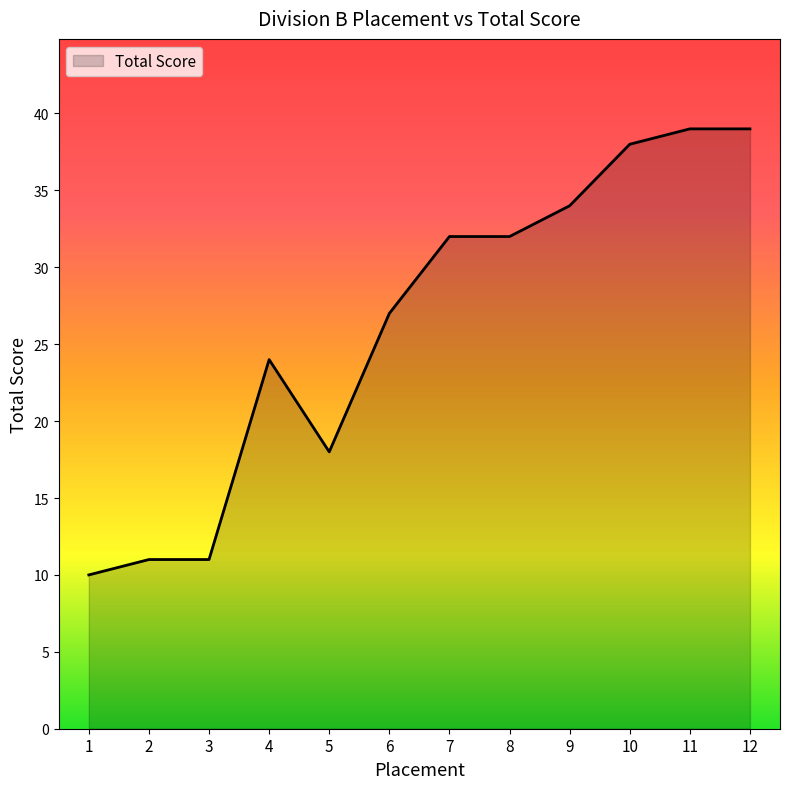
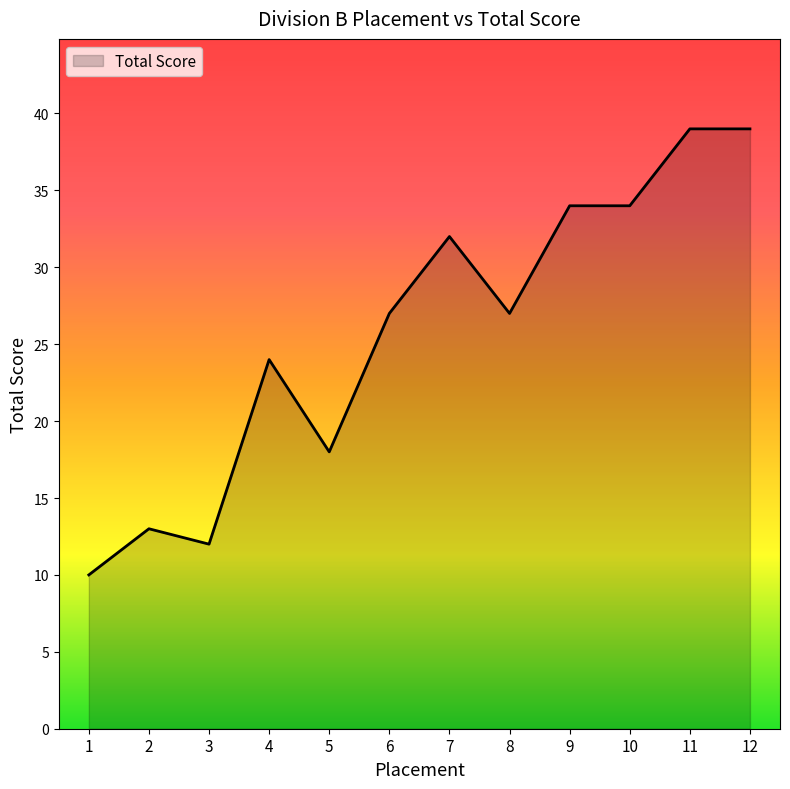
2: 11 -> 13
3: 11 -> 12
8: 32 -> 27
10: 38 -> 34
